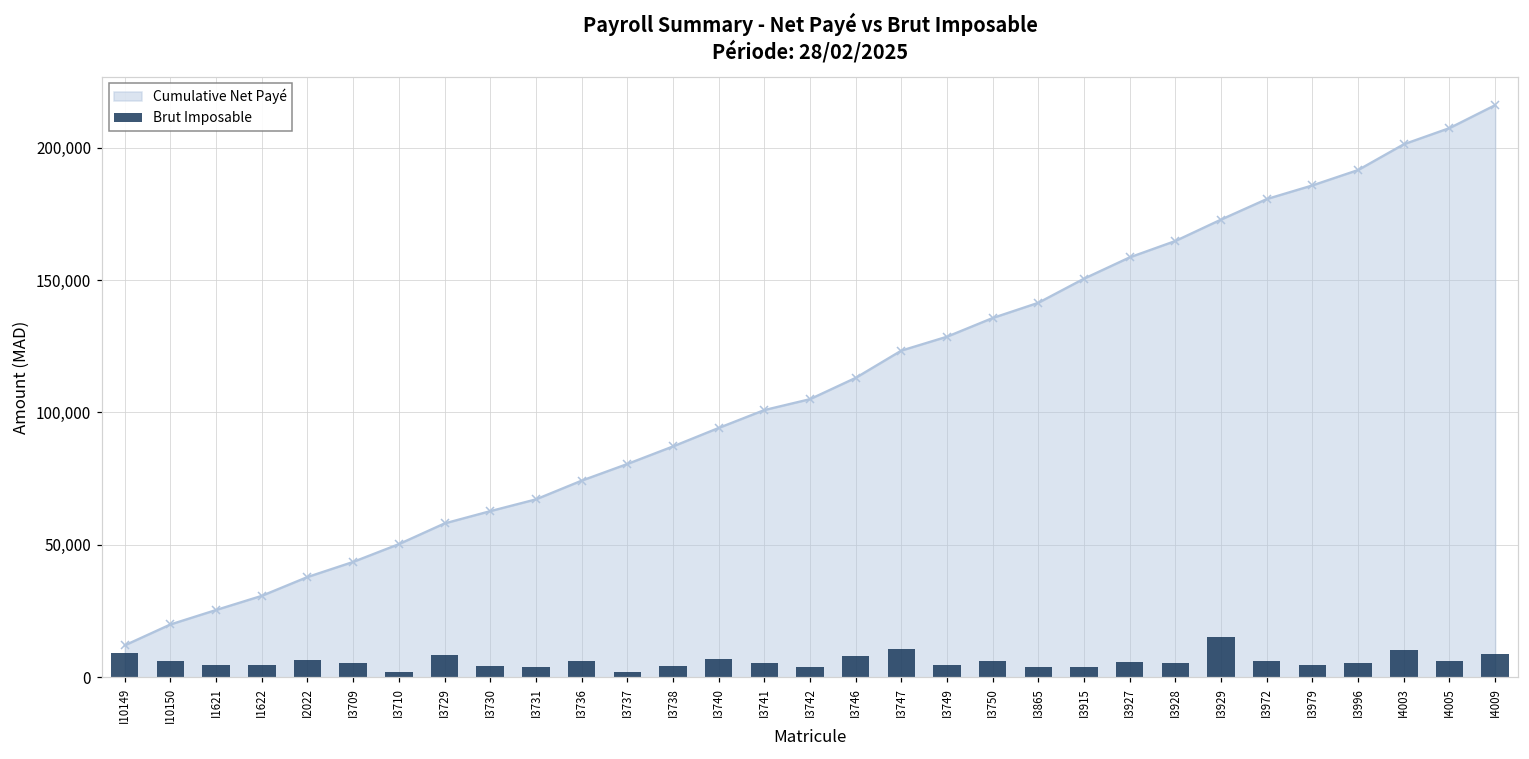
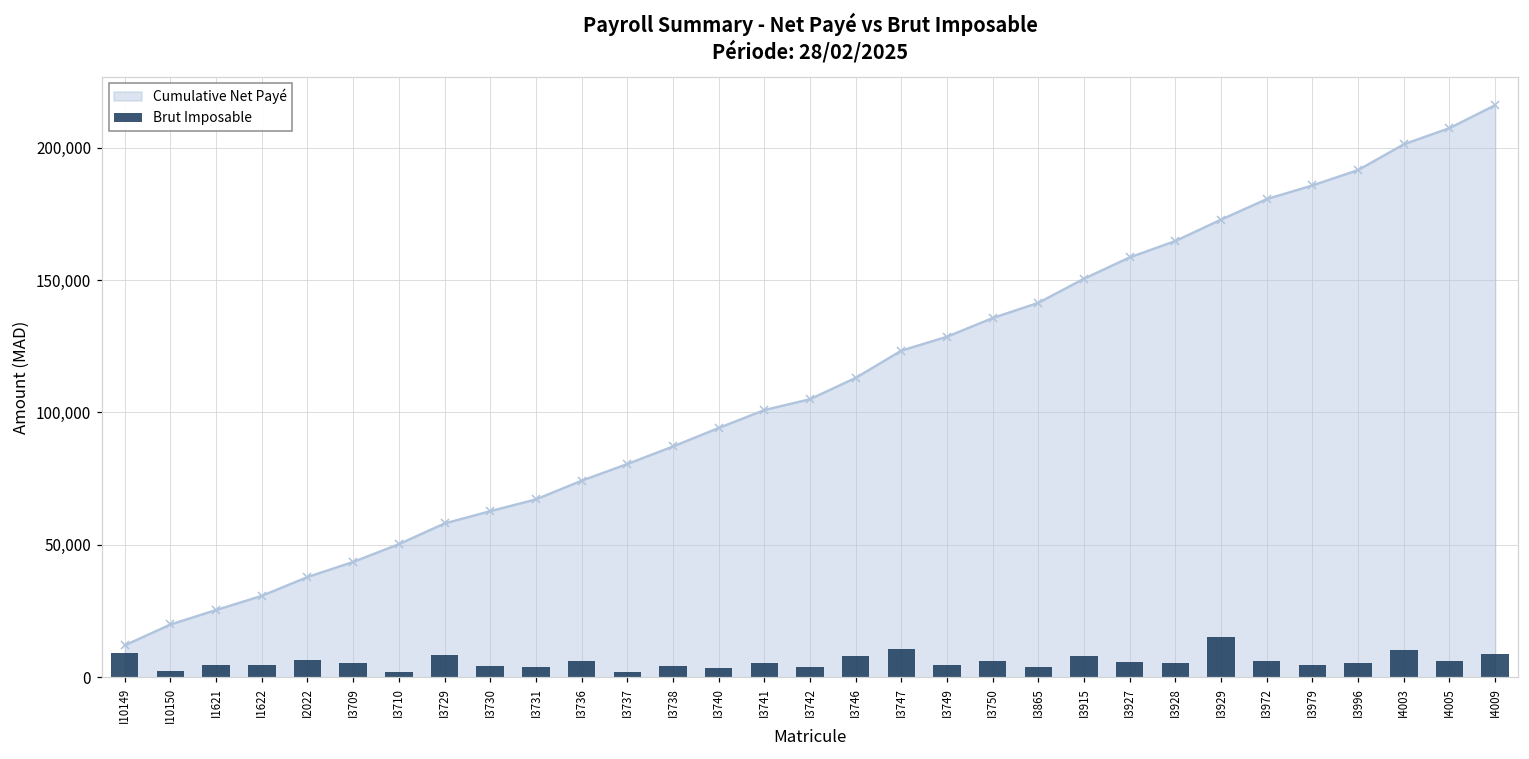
Brut Imposable, I10150: 6,000 -> 2,000
Brut Imposable, I3740: 7,000 -> 4,000
Brut Imposable, I3915: 4,000 -> 8,000
